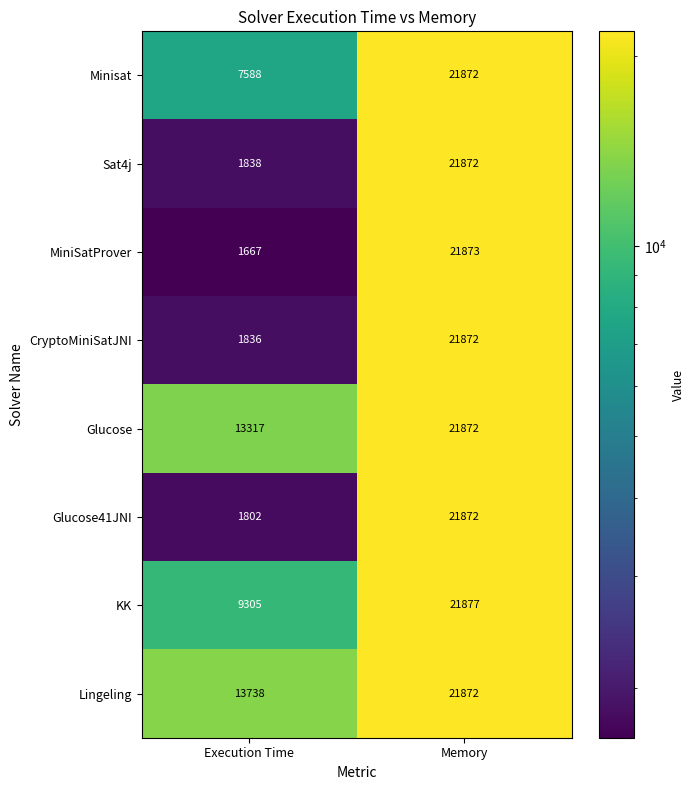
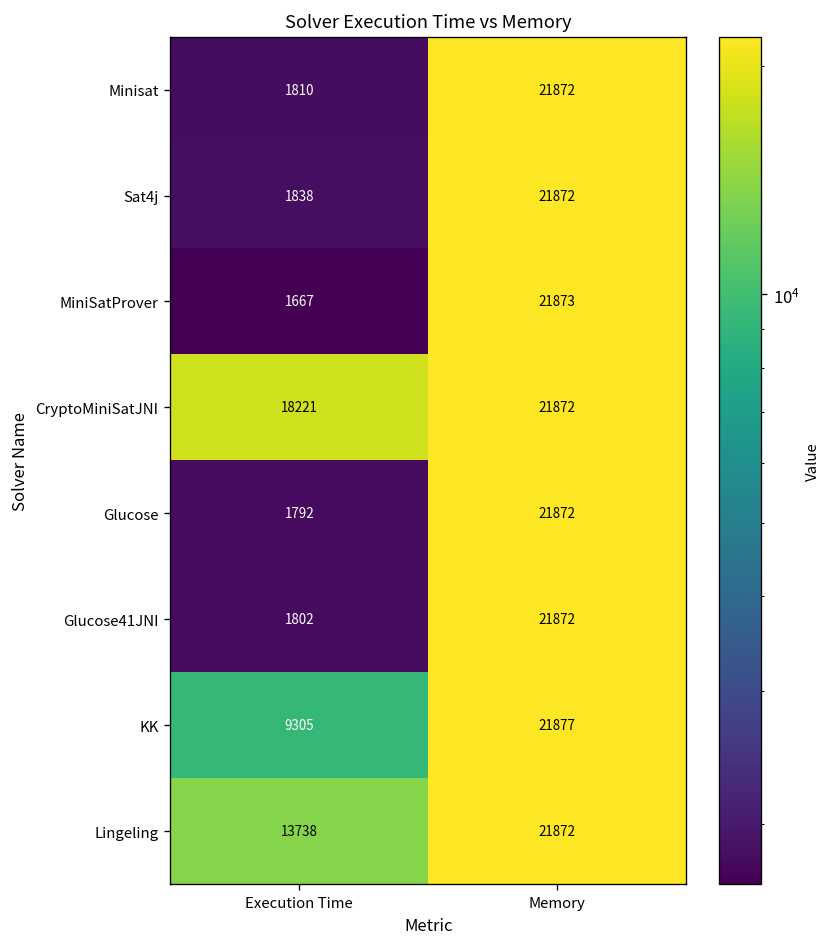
Minisat, Execution Time: 7588 -> 1810
CryptoMiniSatJNI, Execution Time: 1836 -> 18221
Glucose, Execution Time: 13317 -> 1792
